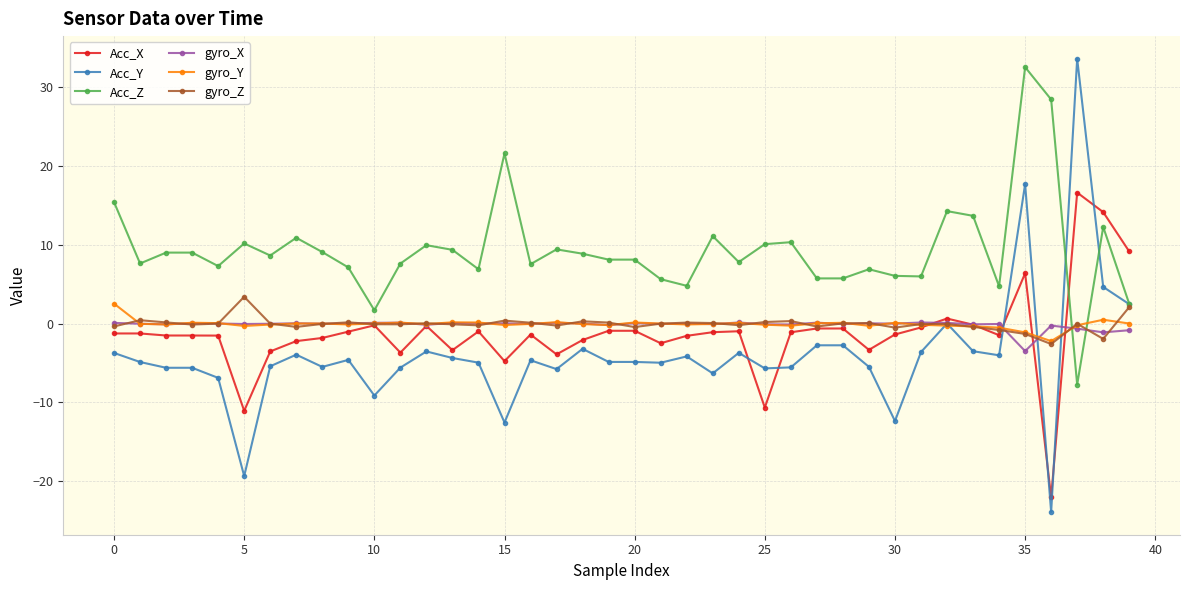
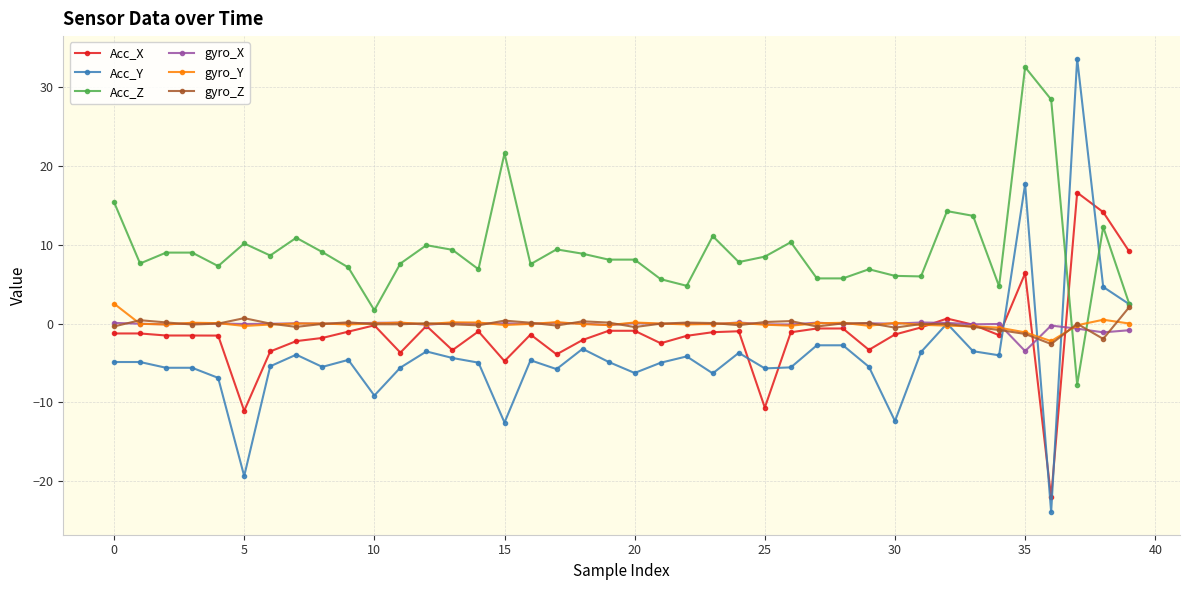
Acc_Y, 0: -4 -> -5
gyro_Z, 5: 3 -> 1
Acc_Y, 20: -5 -> -6
Acc_Z, 25: 10 -> 8
